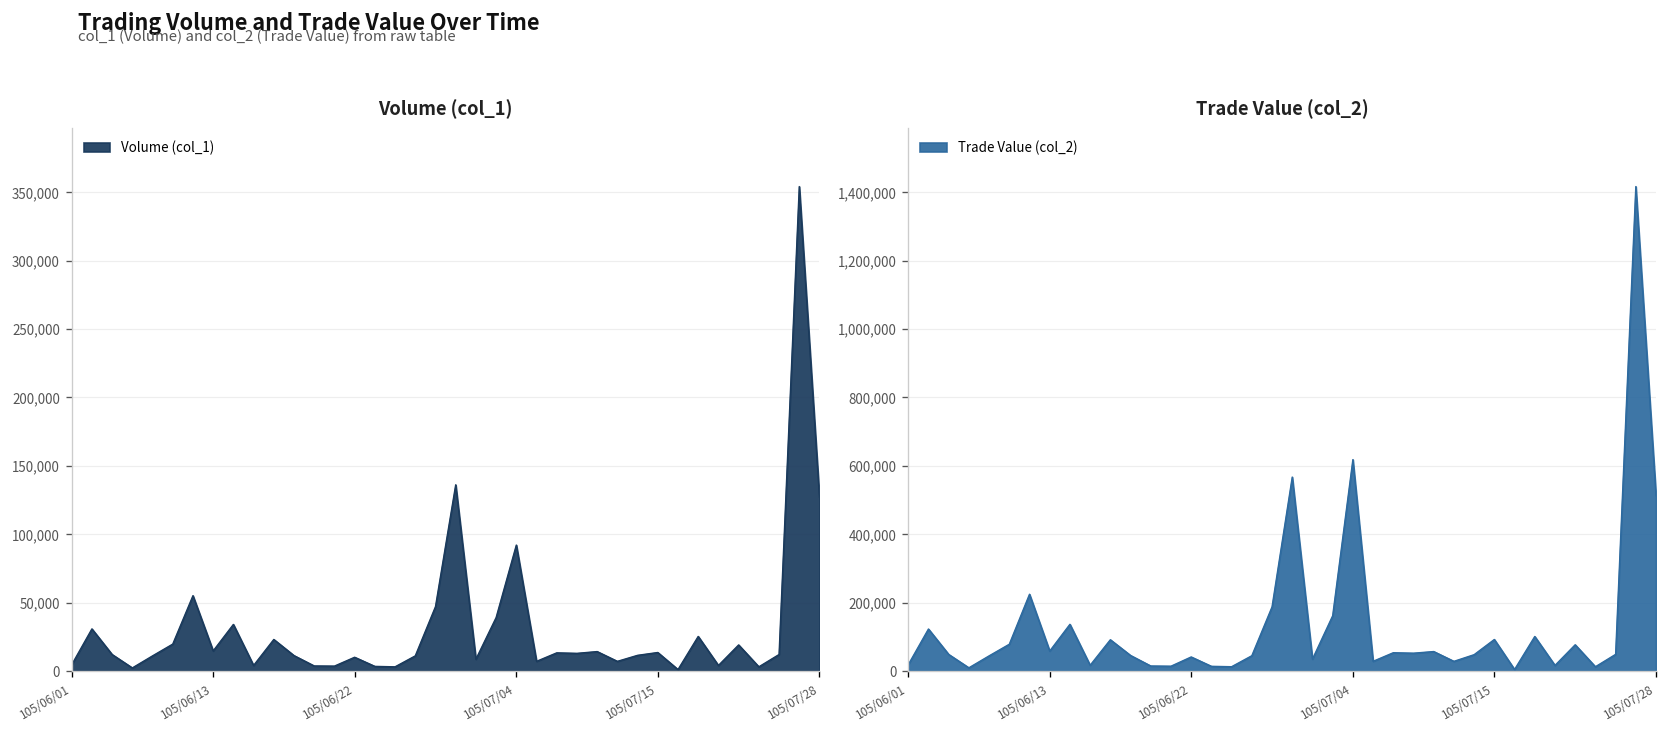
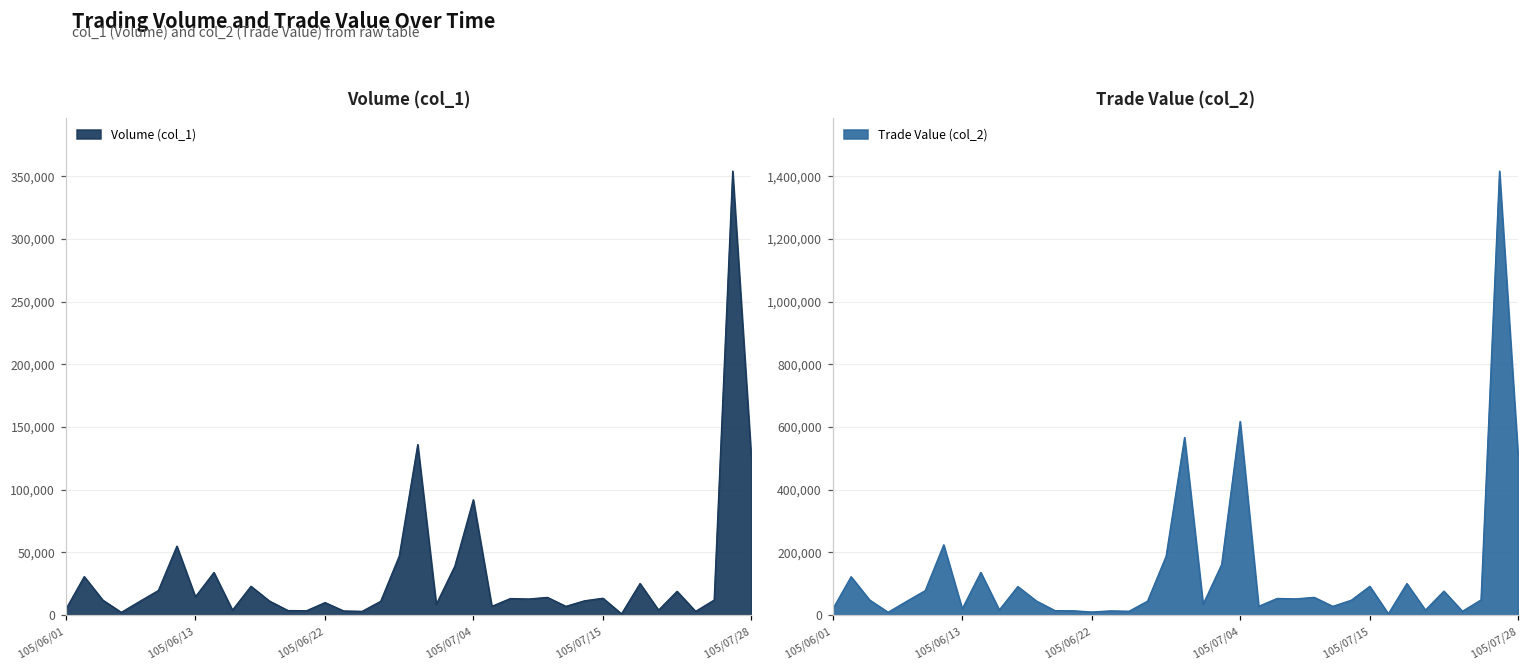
Trade Value (col_2), 105/06/13: 60,000 -> 20,000
Trade Value (col_2), 105/06/22: 40,000 -> 10,000
